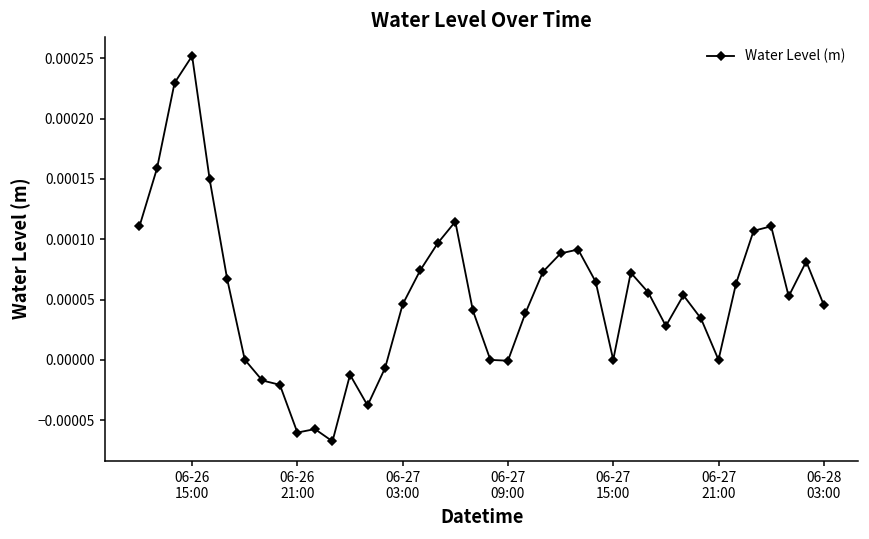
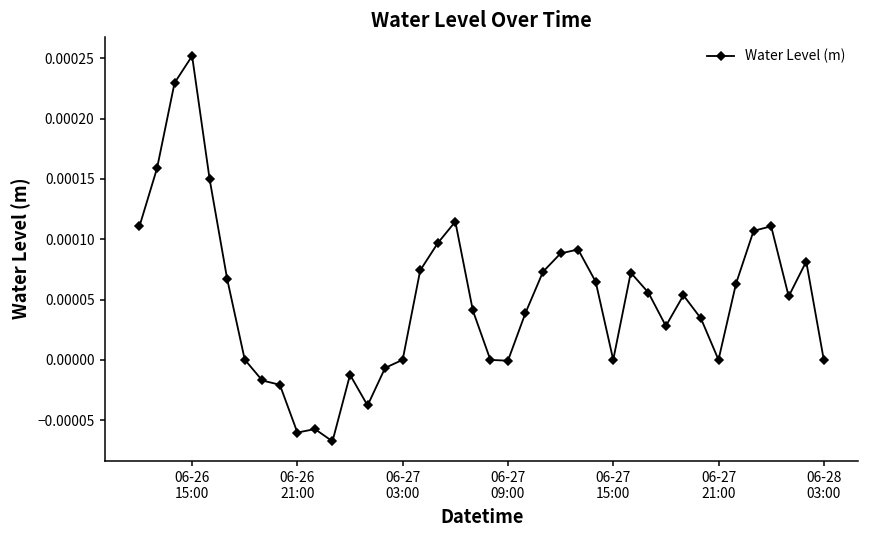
06-27 03:00: 0.00005 -> 0.00000
06-28 03:00: 0.00005 -> 0.00000
